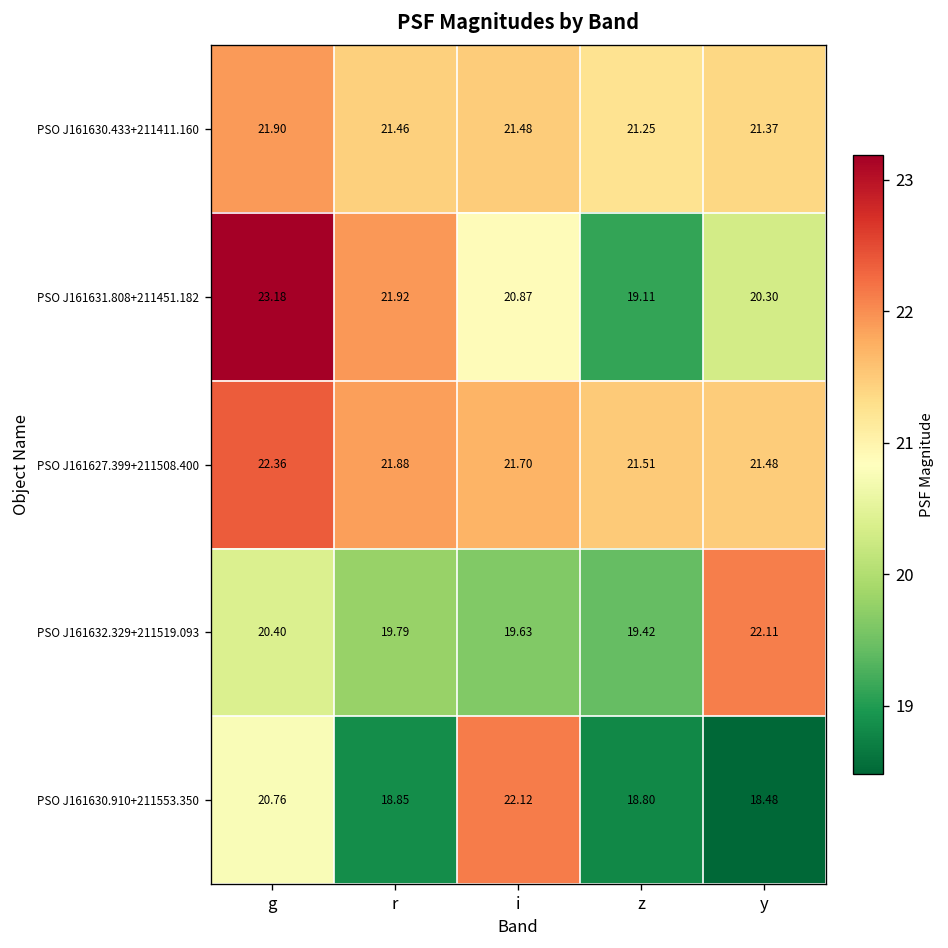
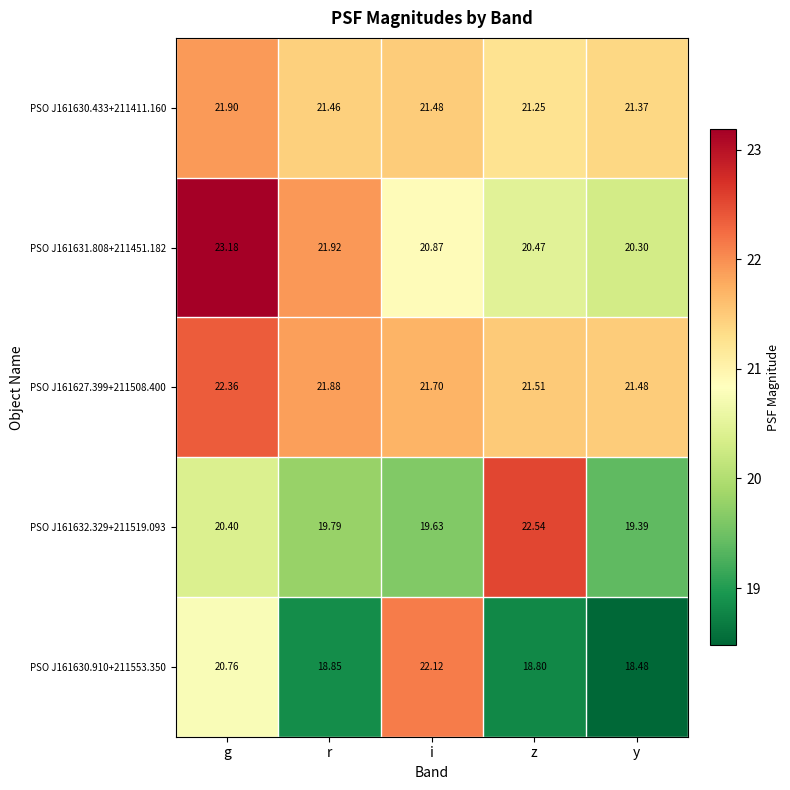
PSO J161631.808+211451.182, z: 19.11 -> 20.47
PSO J161632.329+211519.093, z: 19.42 -> 22.54
PSO J161632.329+211519.093, y: 22.11 -> 19.39
